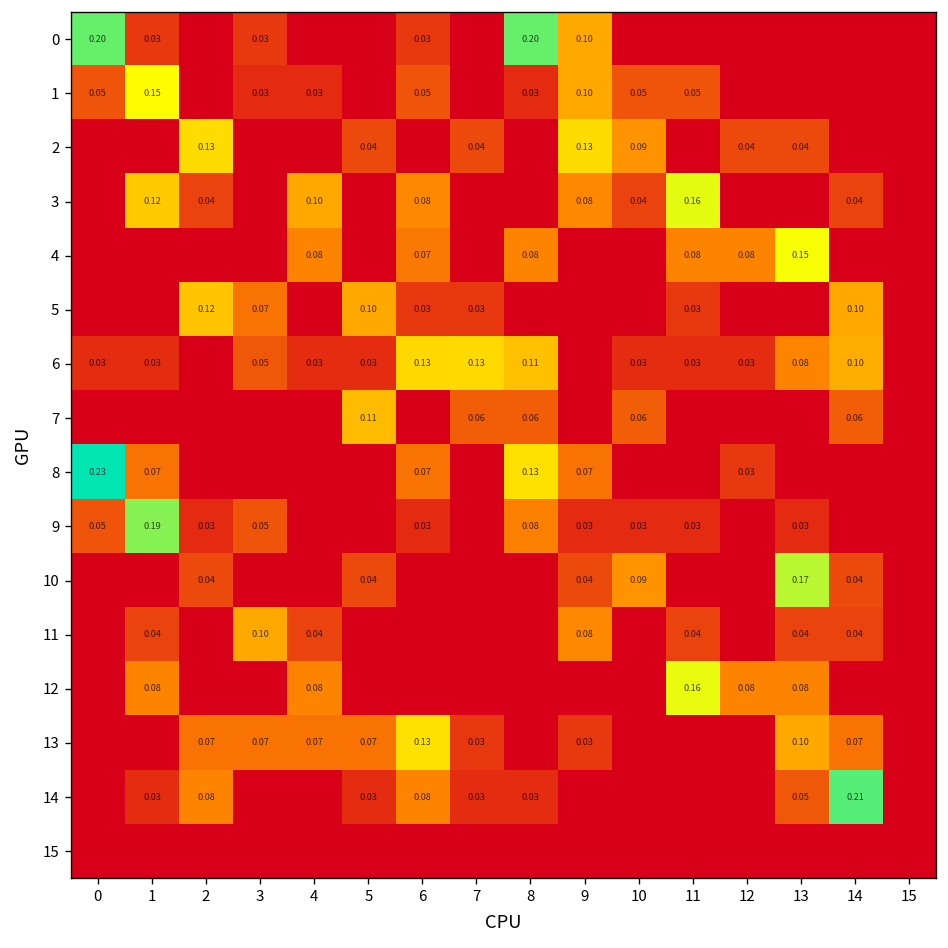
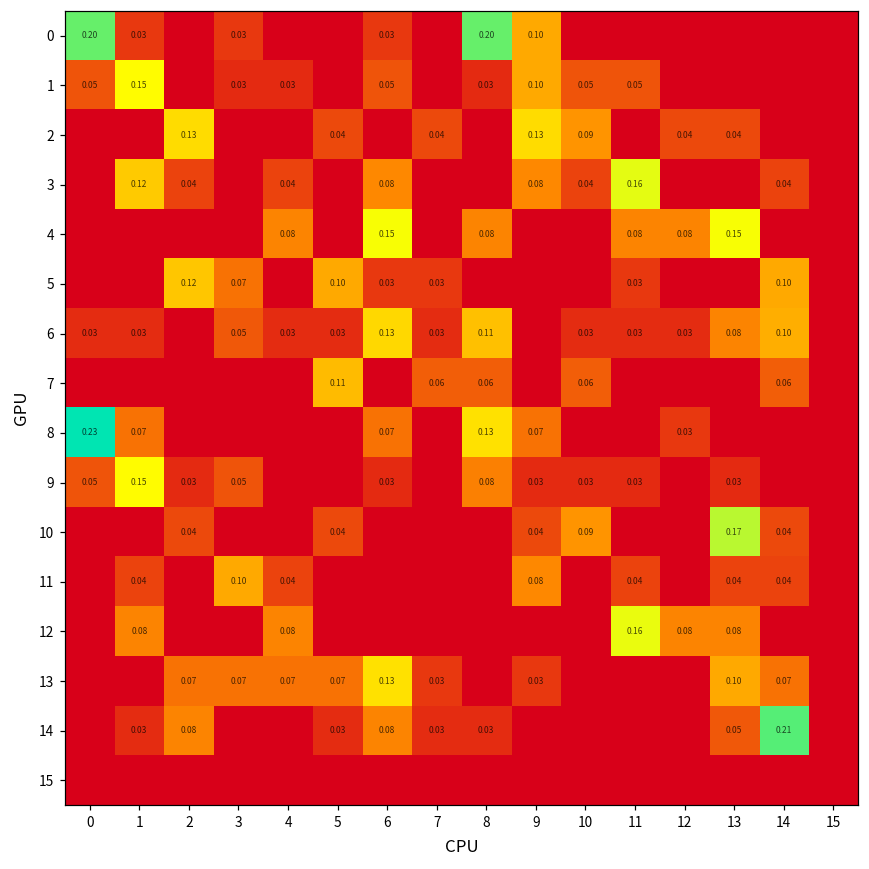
3, 4: 0.10 -> 0.04
4, 6: 0.07 -> 0.15
6, 7: 0.13 -> 0.03
9, 1: 0.19 -> 0.15
